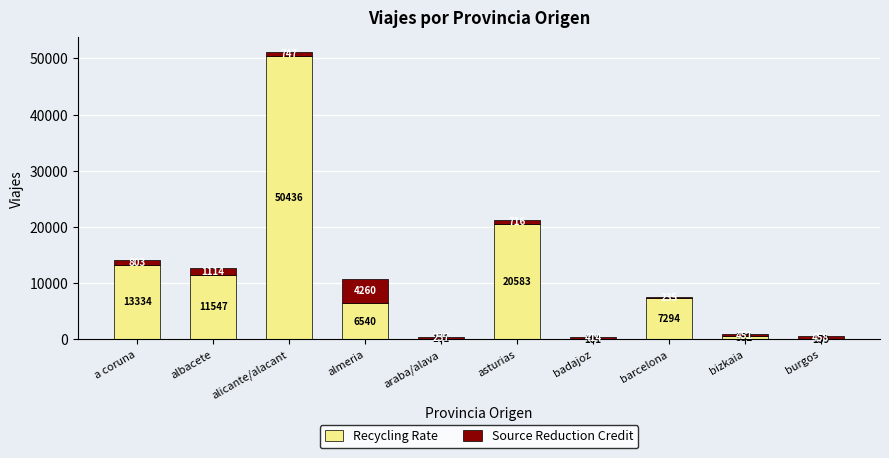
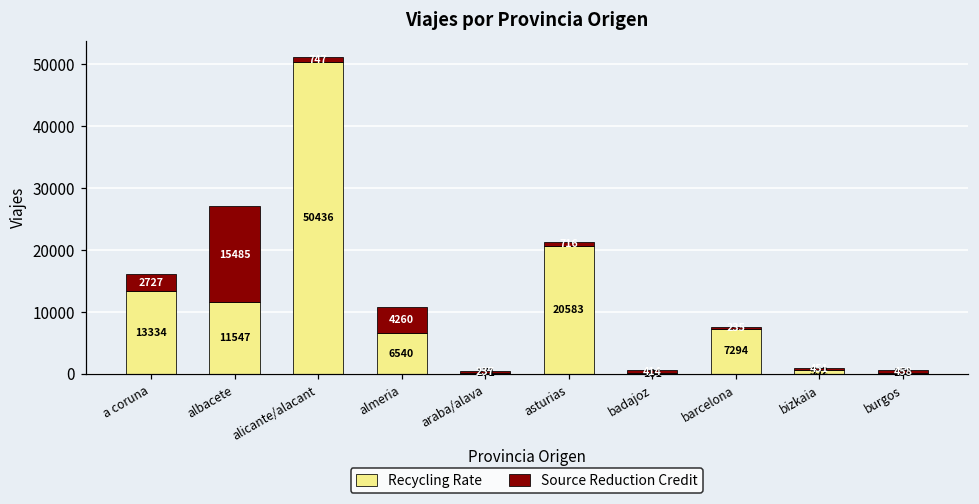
Source Reduction Credit, a coruna: 803 -> 2727
Source Reduction Credit, albacete: 1114 -> 15485
